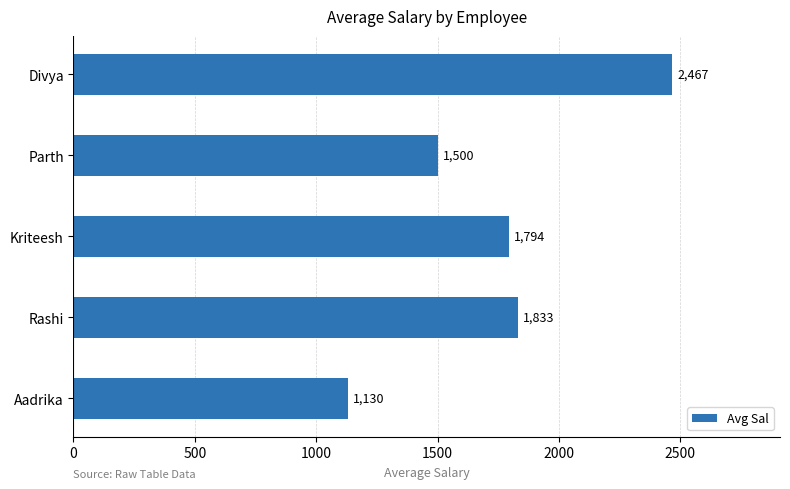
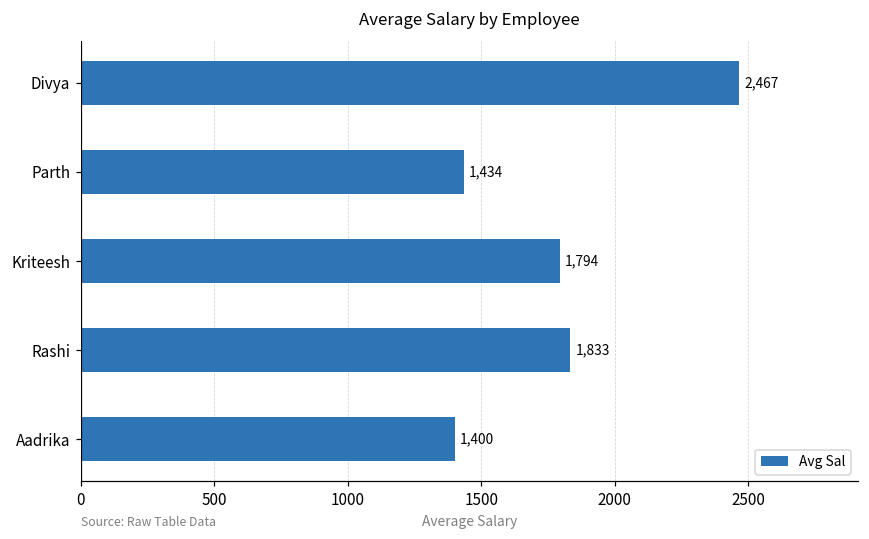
Parth: 1,500 -> 1,434
Aadrika: 1,130 -> 1,400
